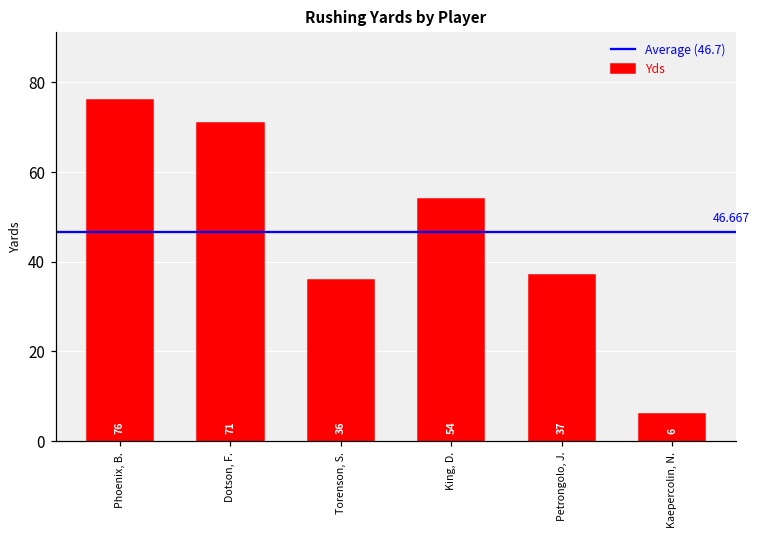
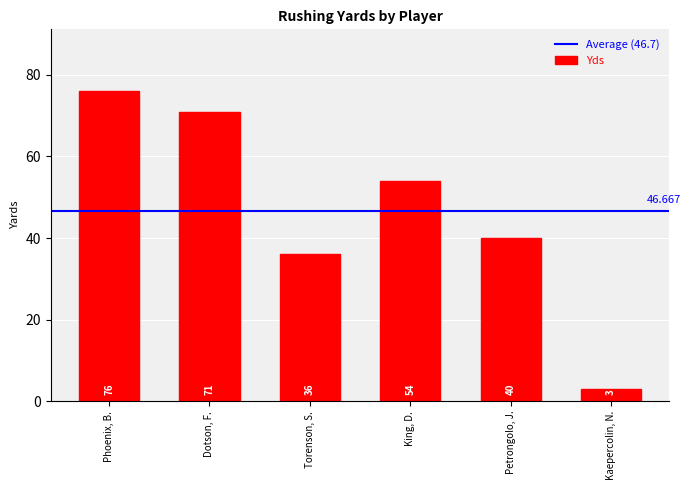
Petrongolo, J.: 37 -> 40
Kaepercolin, N.: 6 -> 3
